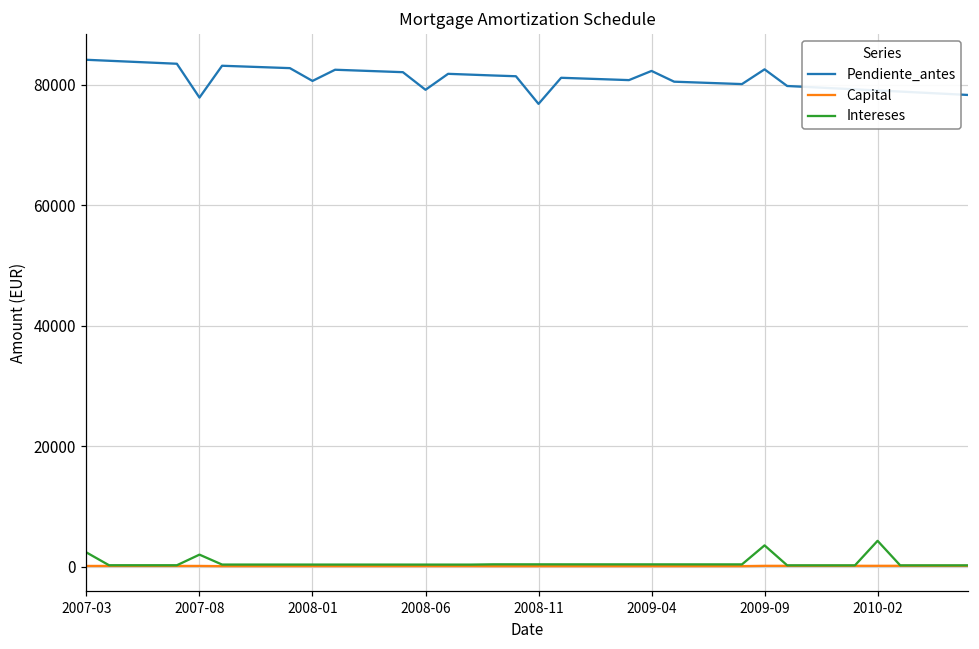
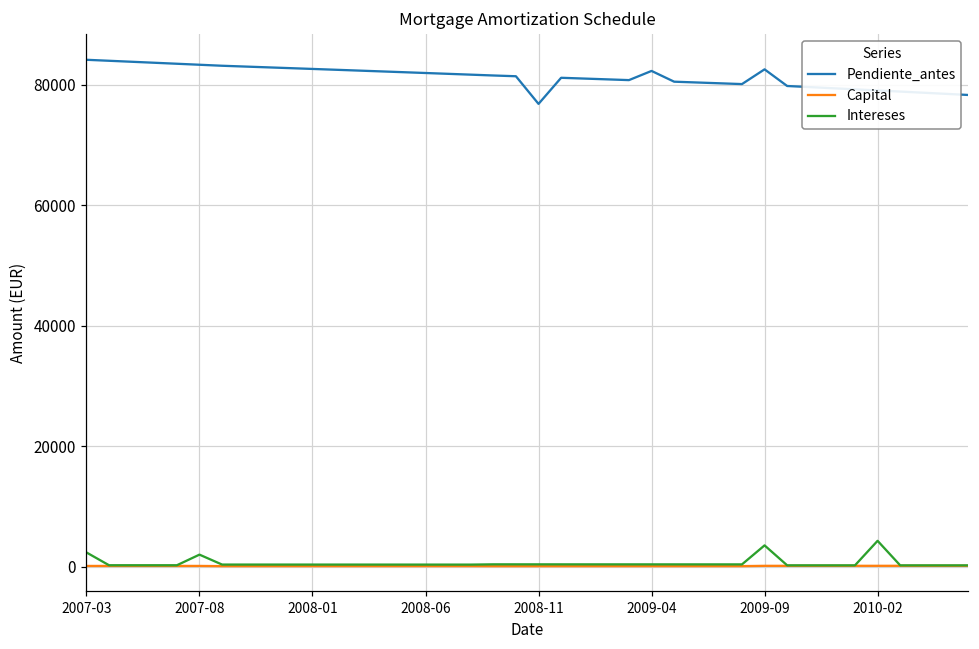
Pendiente_antes, 2007-08: 78000 -> 83000
Pendiente_antes, 2008-01: 81000 -> 83000
Pendiente_antes, 2008-06: 79000 -> 82000
